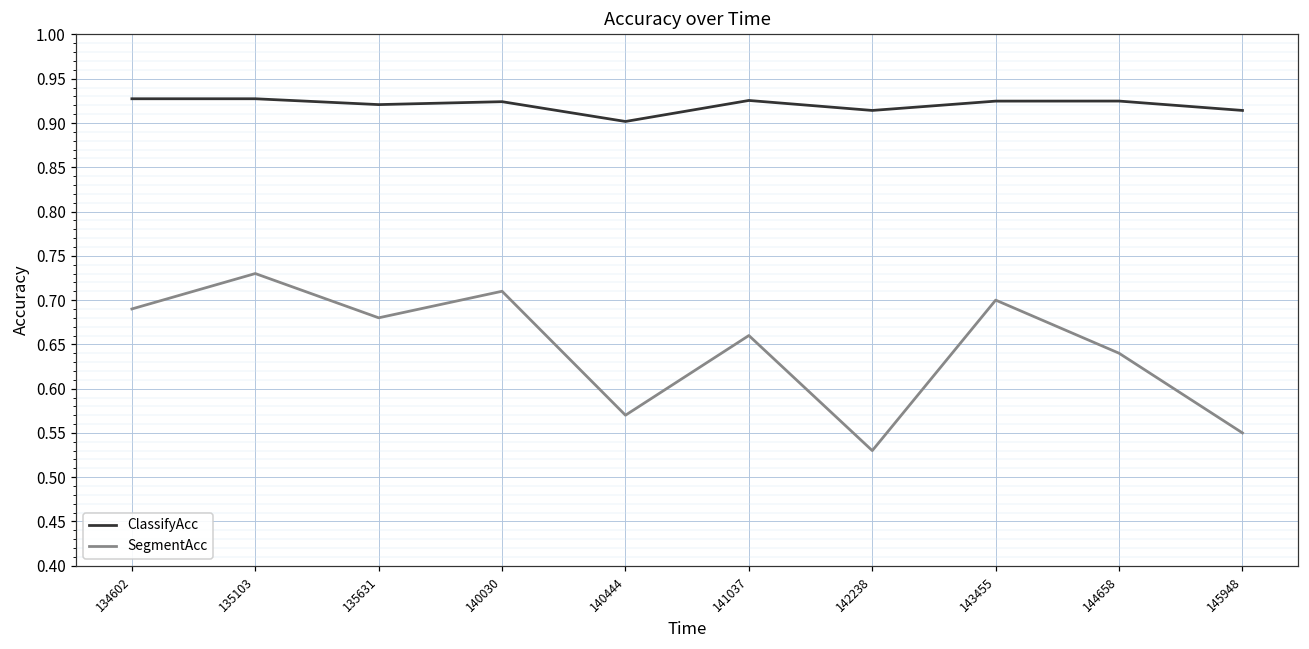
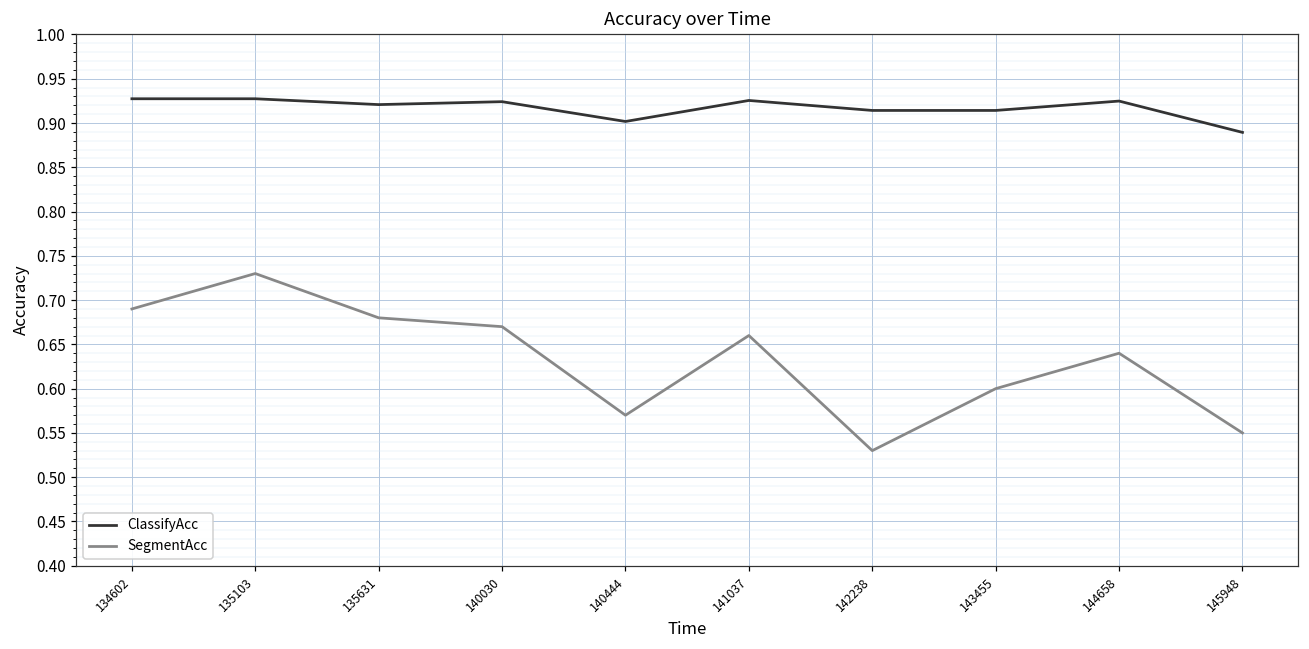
SegmentAcc, 140030: 0.71 -> 0.67
ClassifyAcc, 143455: 0.92 -> 0.91
SegmentAcc, 143455: 0.7 -> 0.6
ClassifyAcc, 145948: 0.91 -> 0.89
